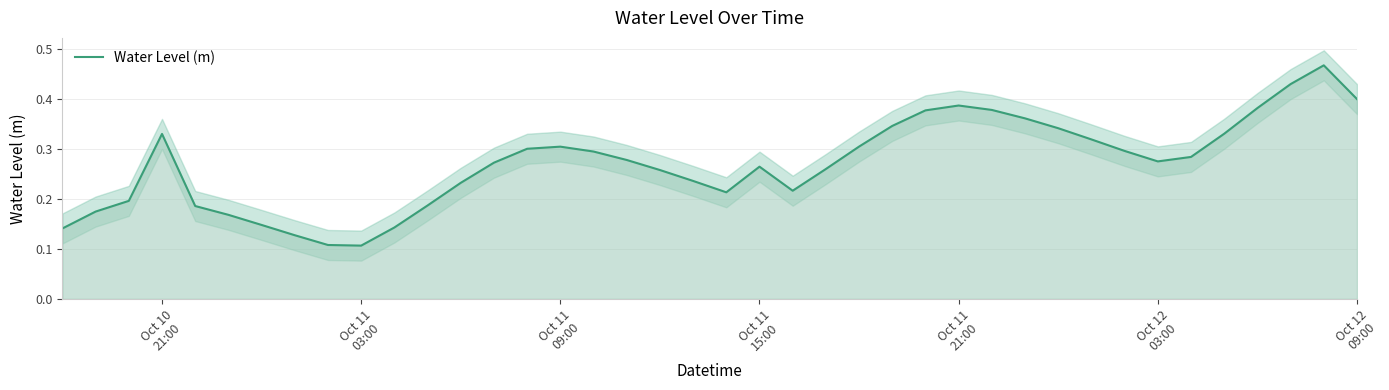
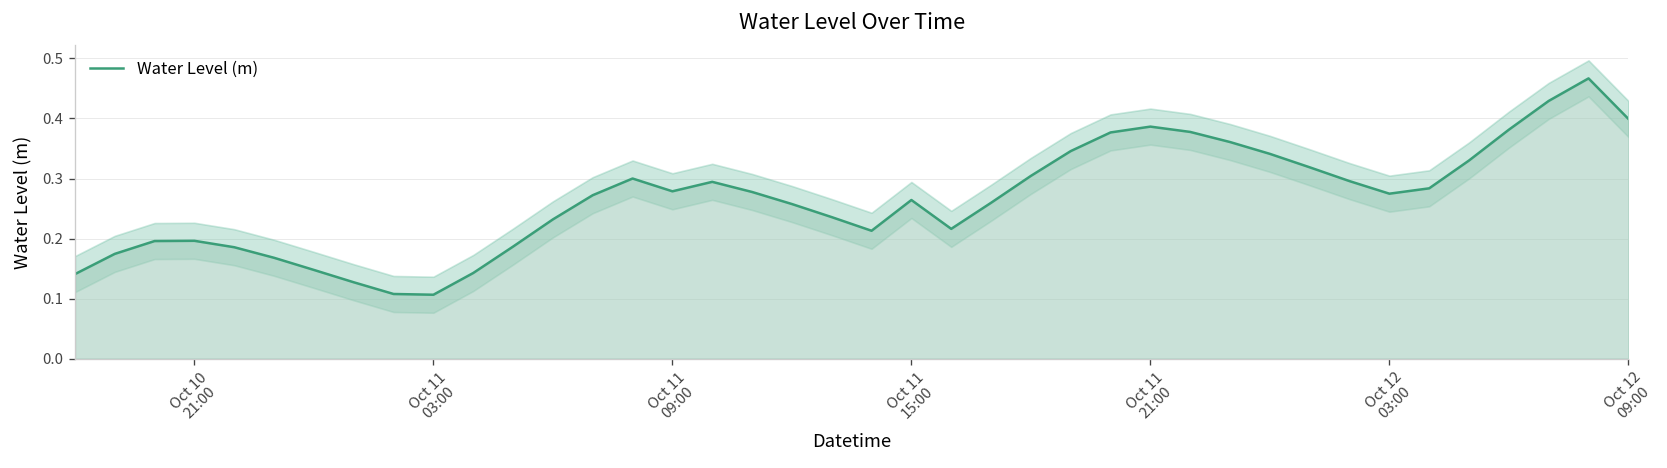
Water Level (m), Oct 10 21:00: 0.33 -> 0.20
Water Level (m), Oct 11 09:00: 0.30 -> 0.28
